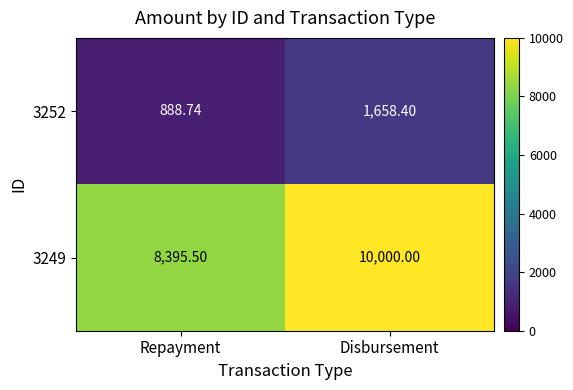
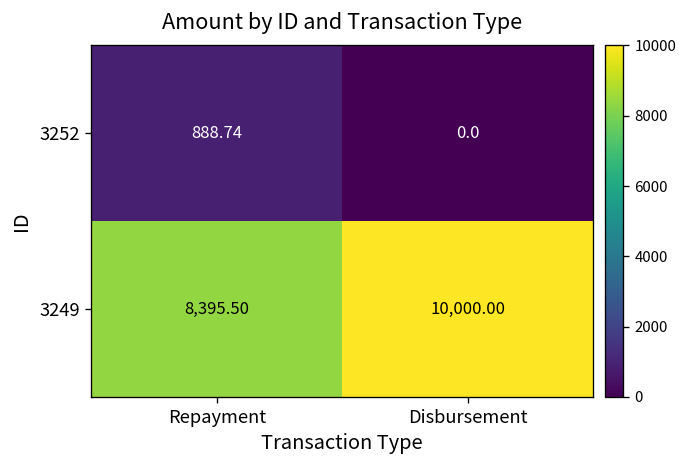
3252, Disbursement: 1,658.40 -> 0.0
